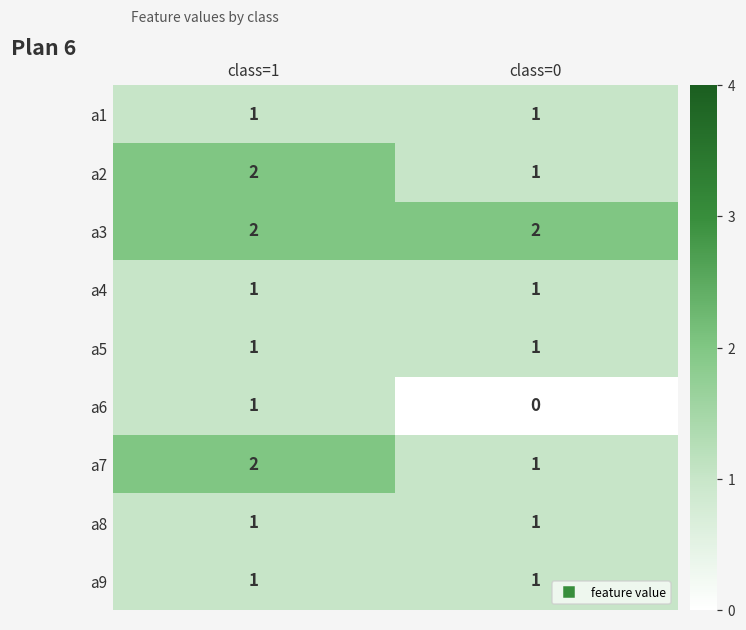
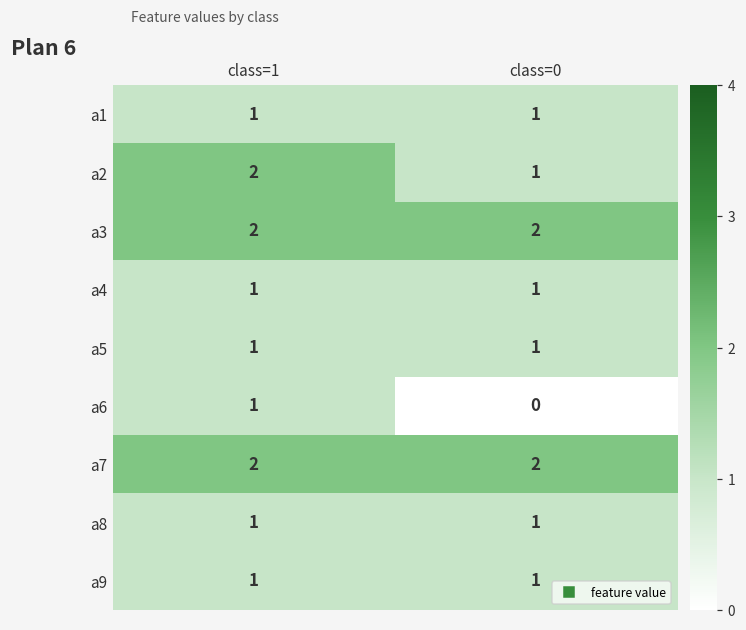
a7, class=0: 1 -> 2
